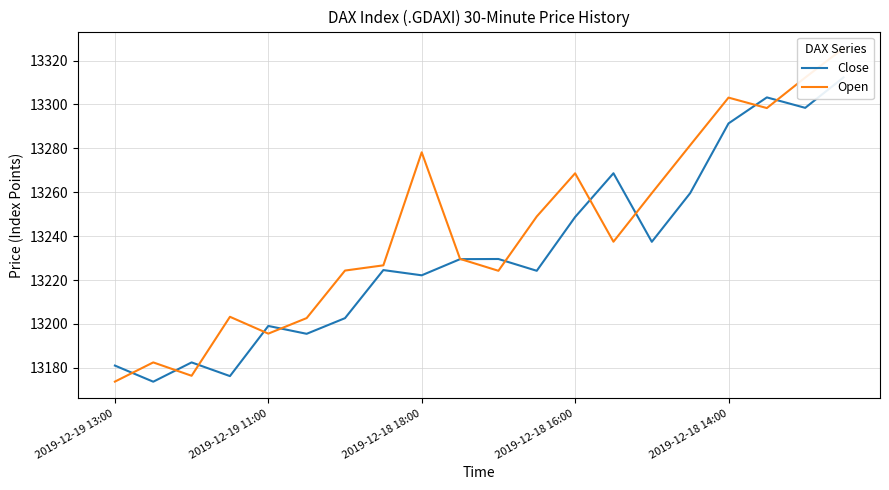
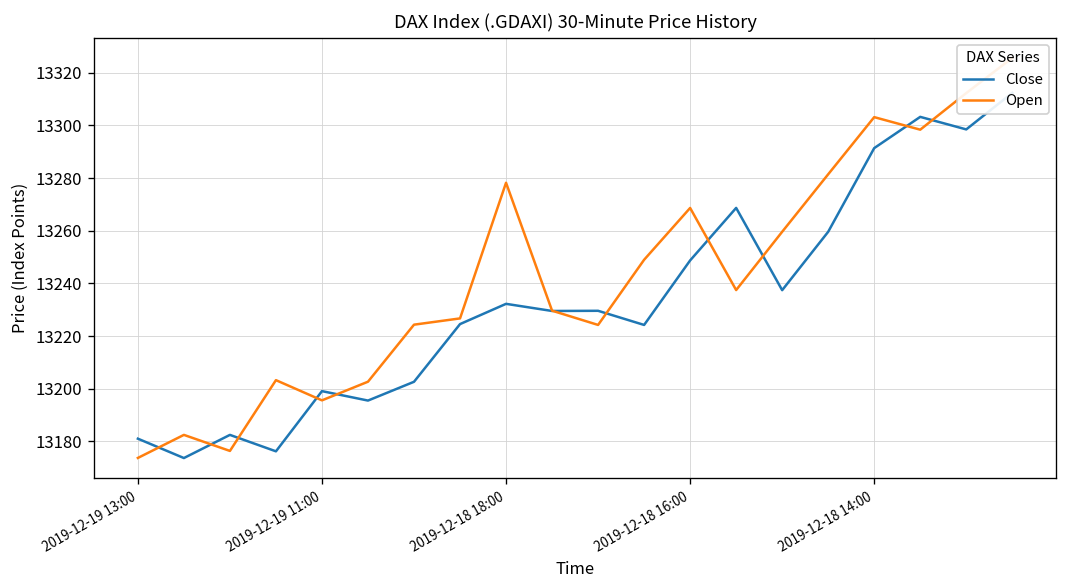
Close, 2019-12-18 18:00: 13222 -> 13232
